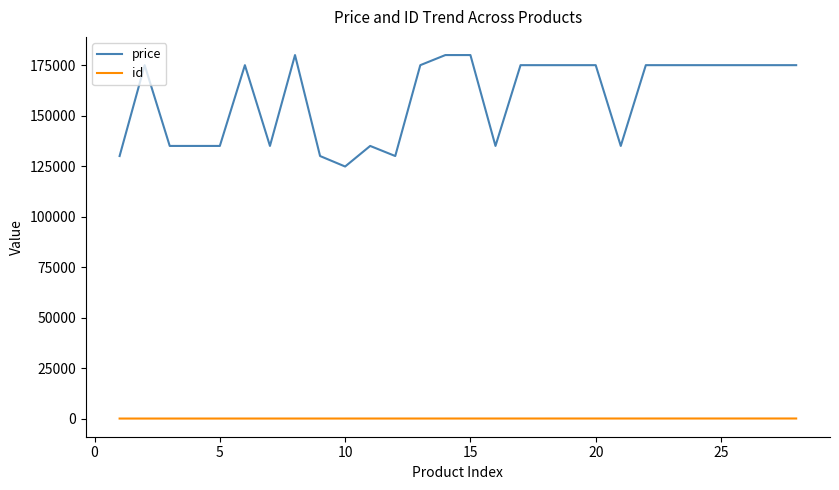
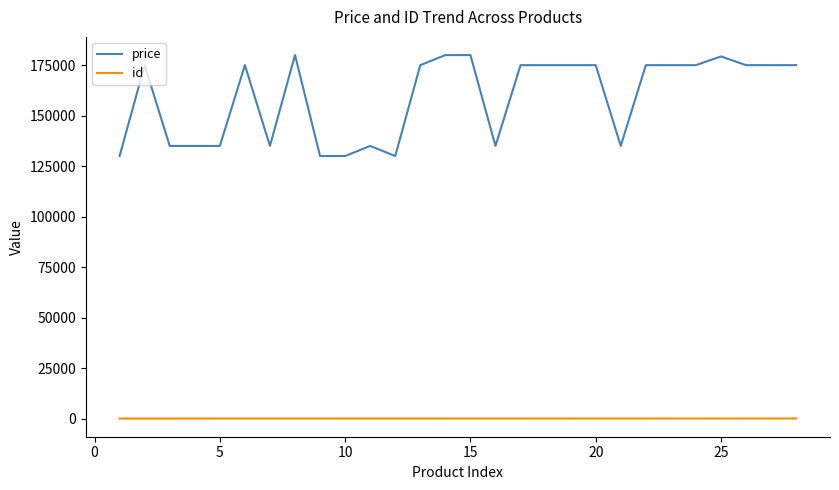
price, 10: 125000 -> 130000
price, 25: 175000 -> 179000
